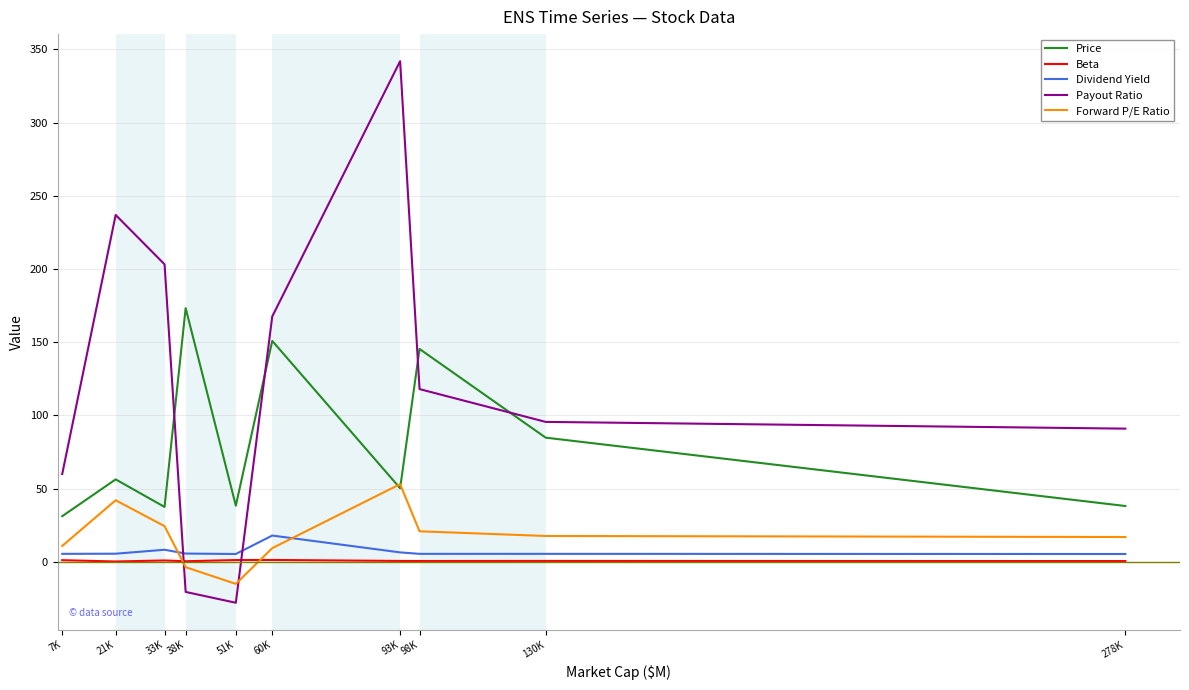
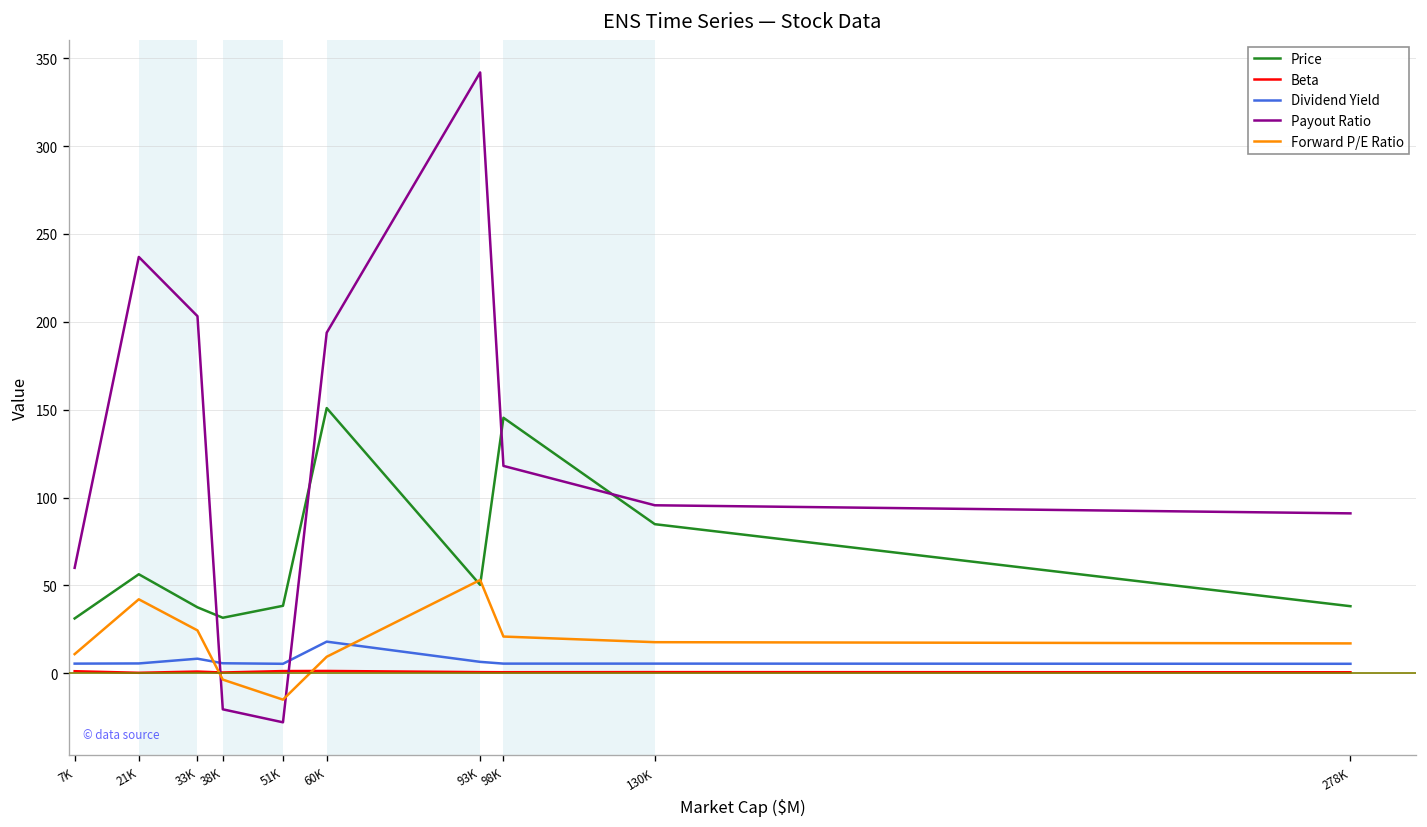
Price, 38K: 173 -> 32
Payout Ratio, 60K: 168 -> 194
